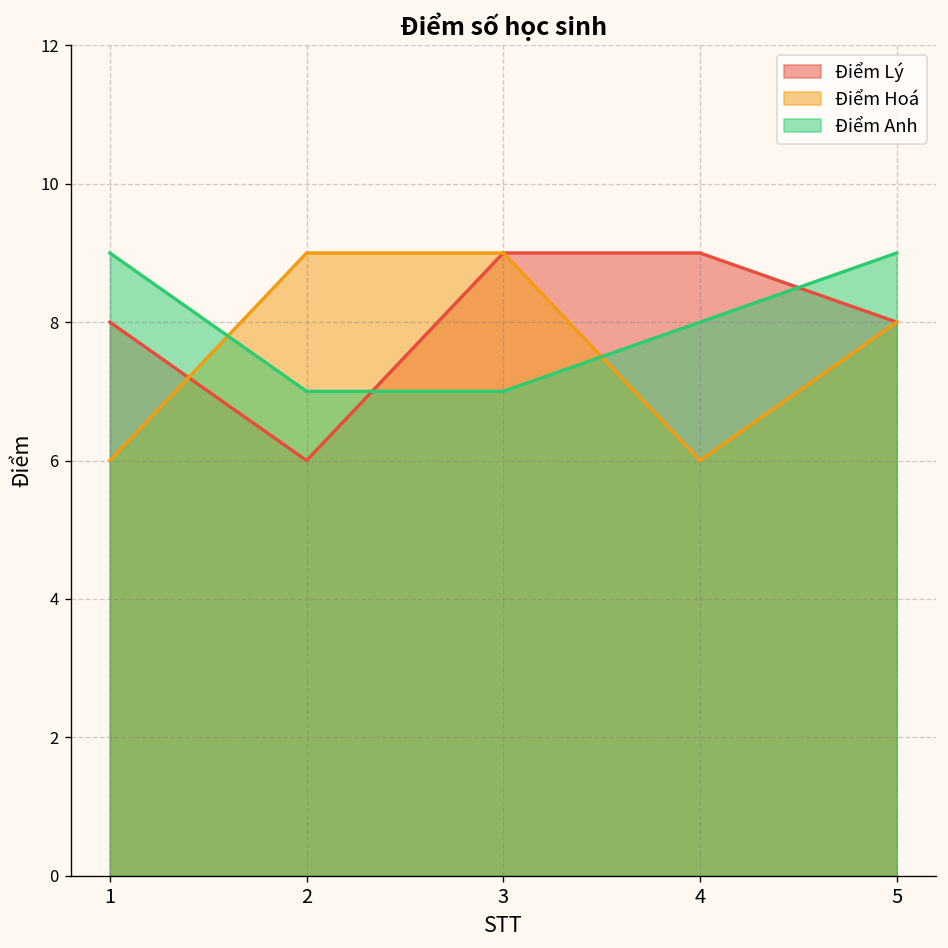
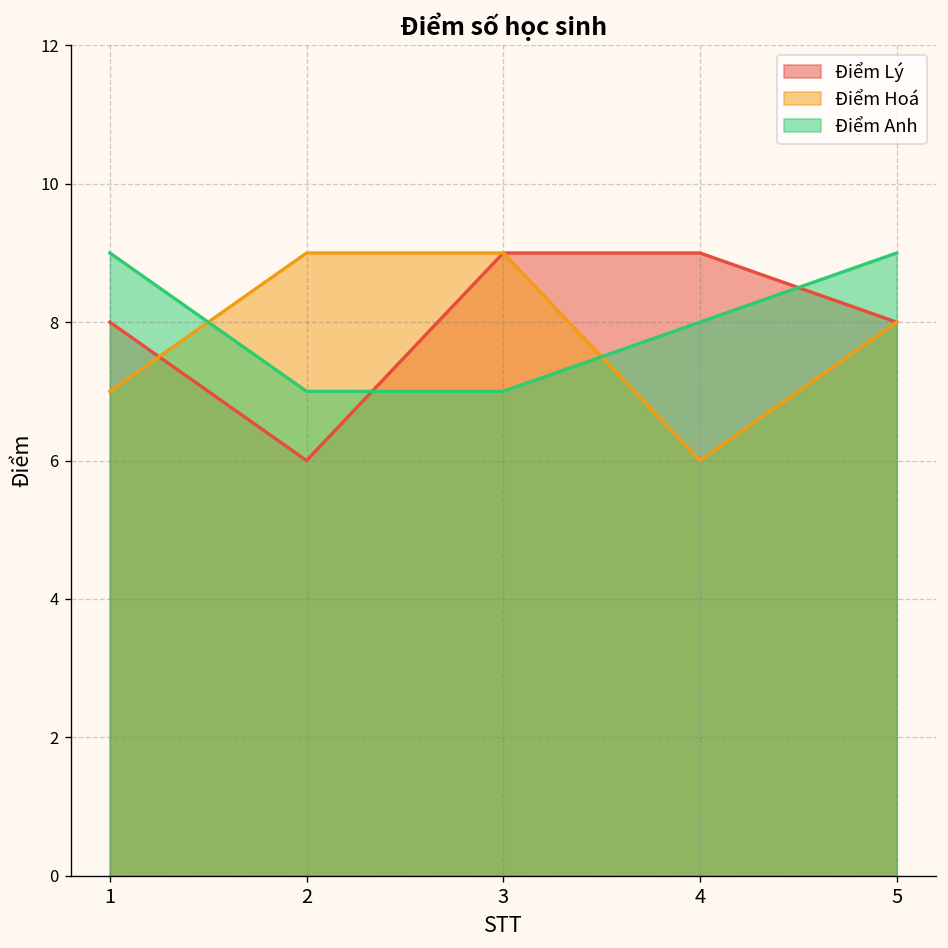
Điểm Hoá, 1: 6 -> 7
